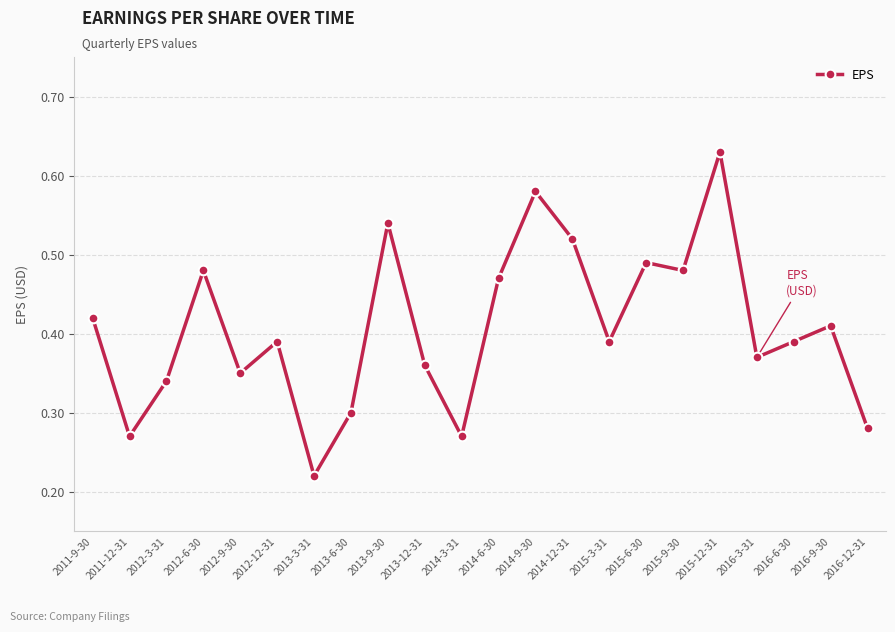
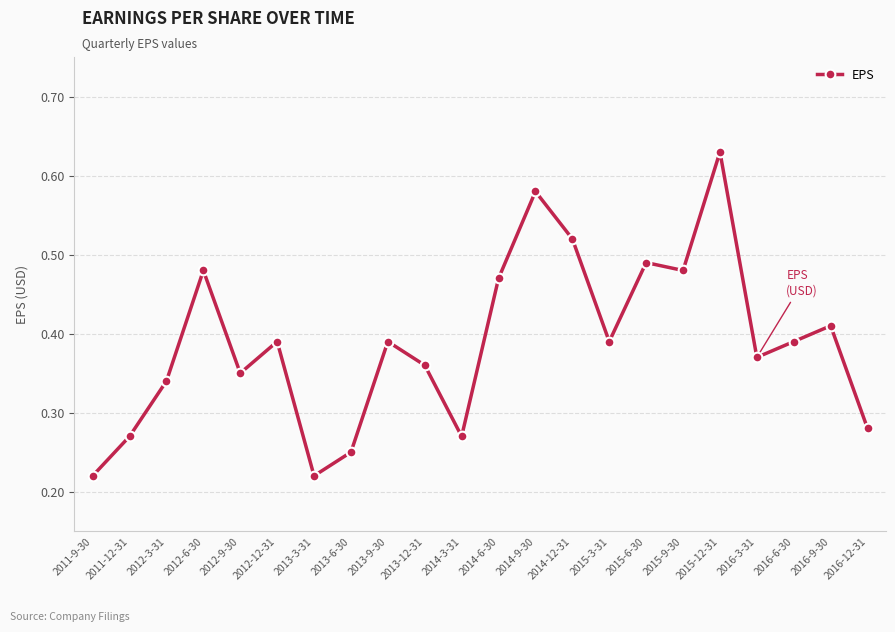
2011-9-30: 0.42 -> 0.22
2013-6-30: 0.30 -> 0.25
2013-9-30: 0.54 -> 0.39
